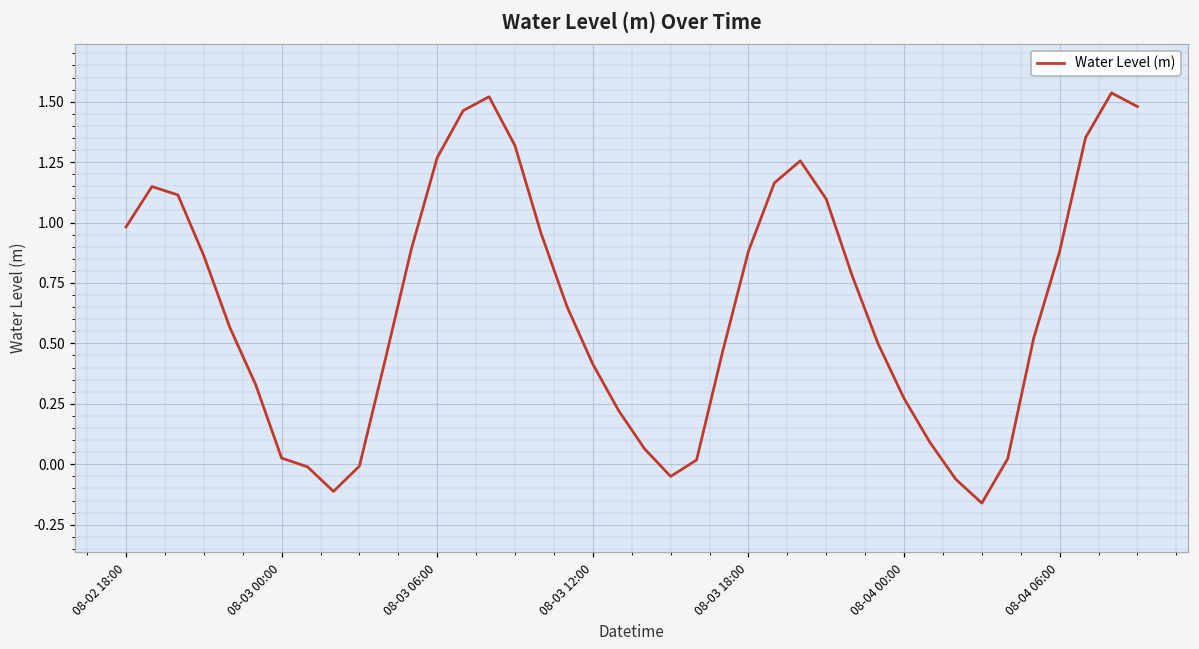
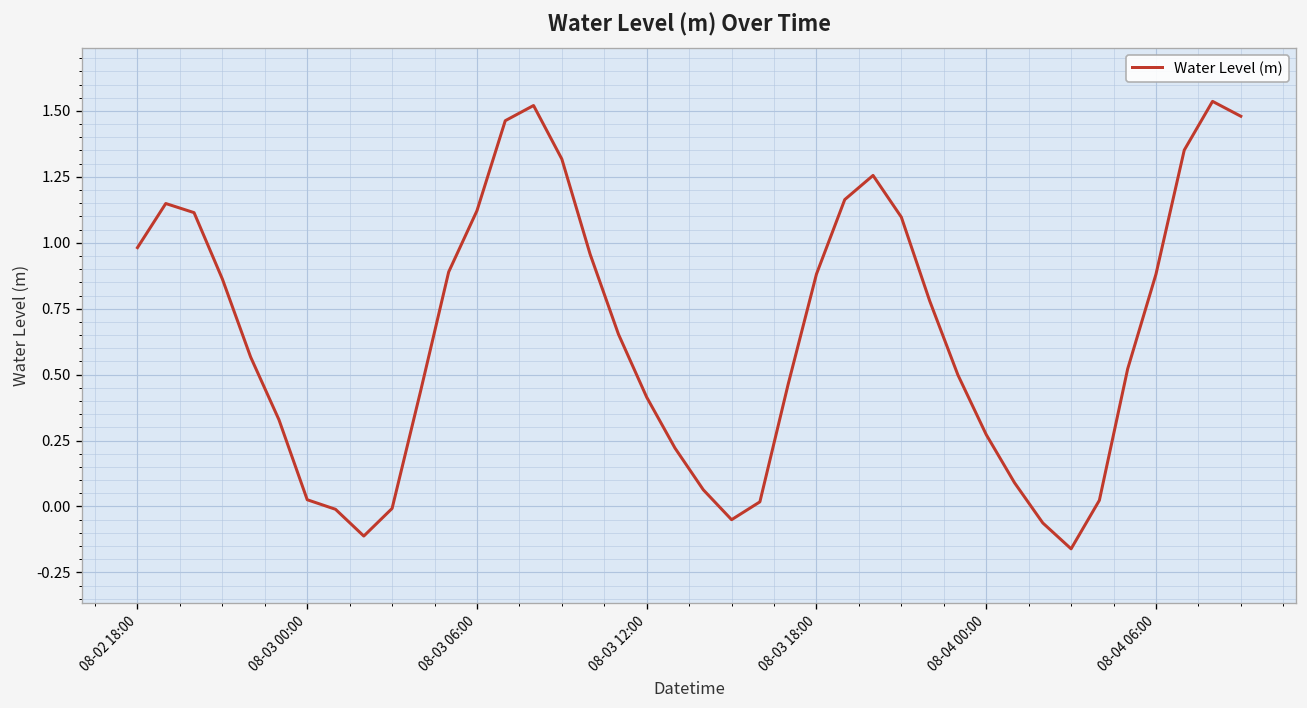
08-03 06:00: 1.27 -> 1.12
